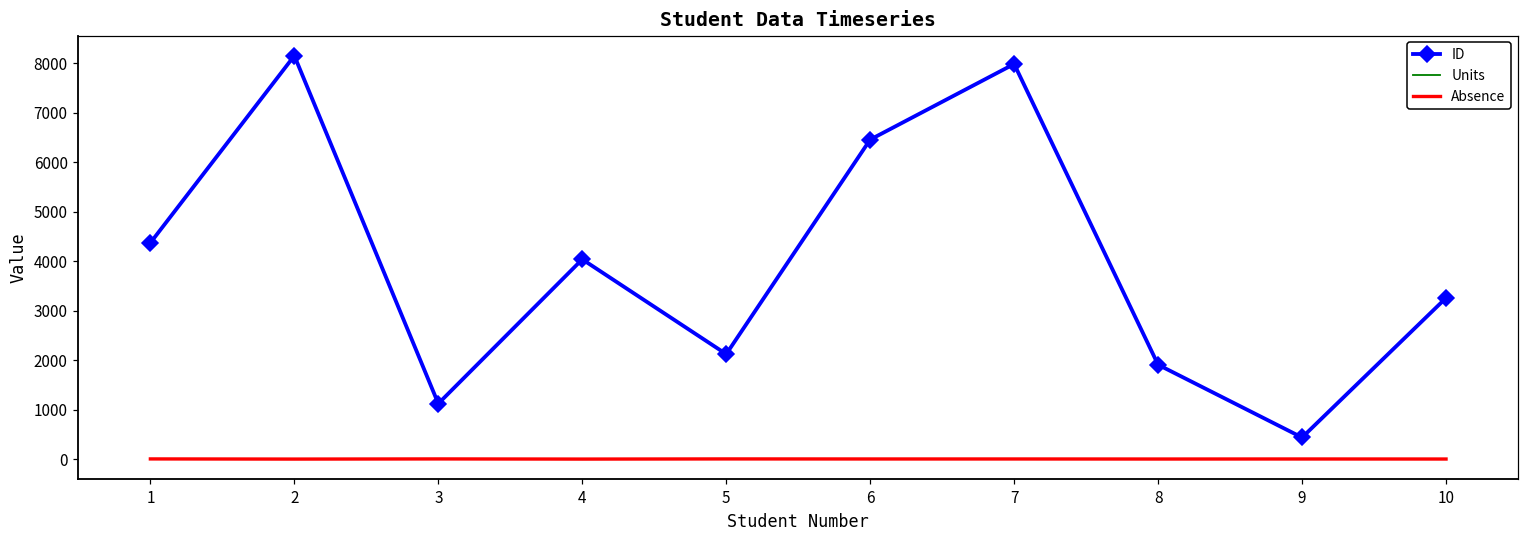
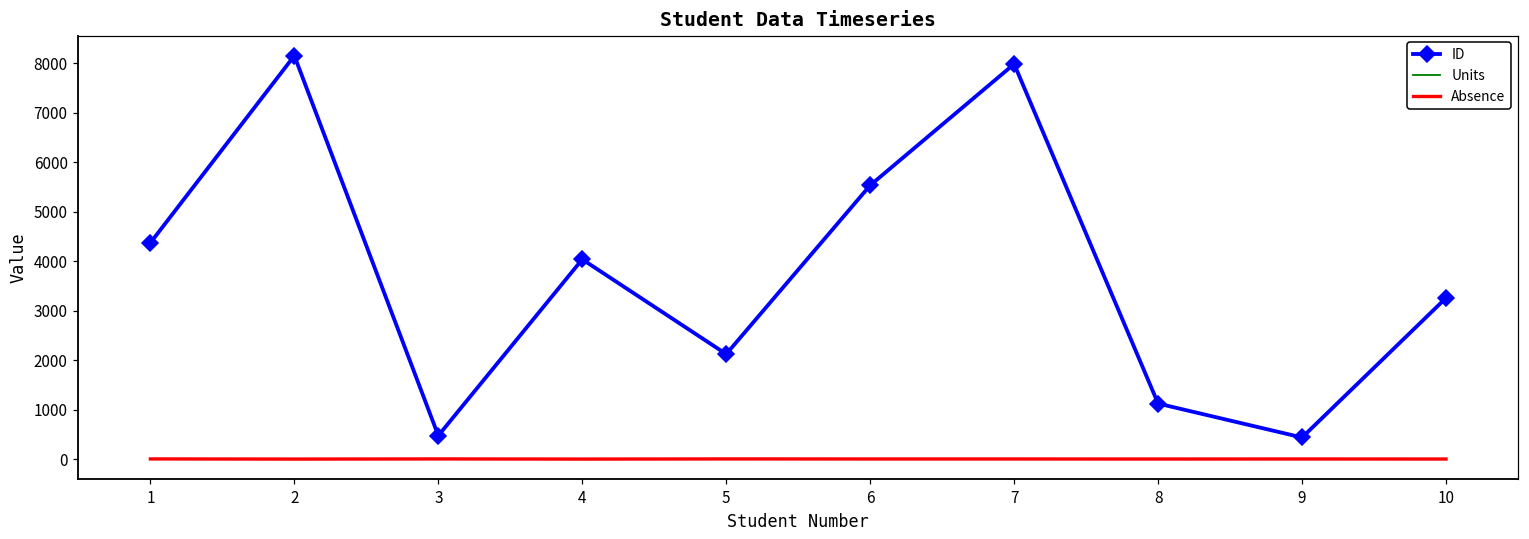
ID, 3: 1100 -> 500
ID, 6: 6500 -> 5500
ID, 8: 1900 -> 1100
